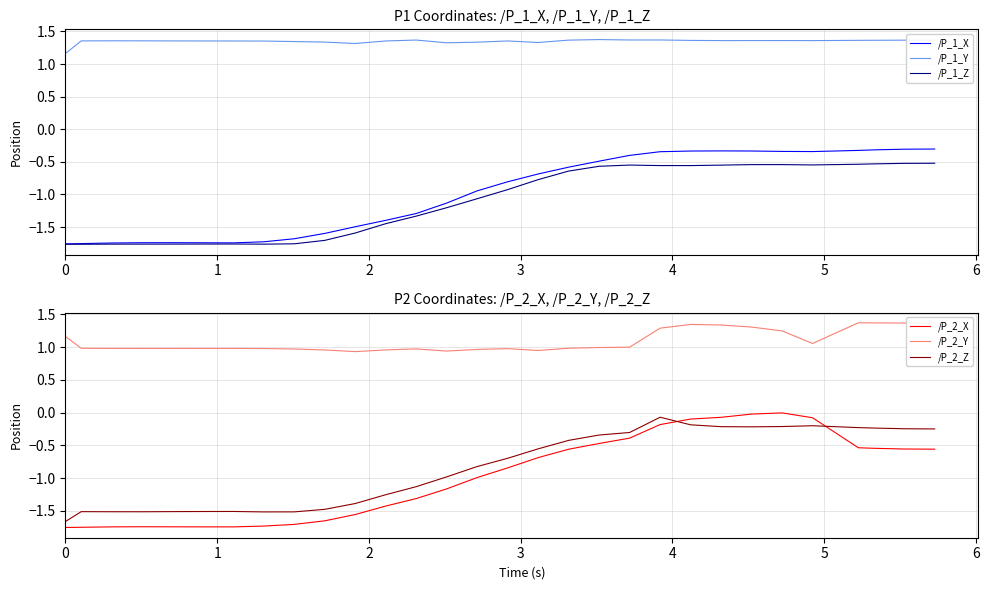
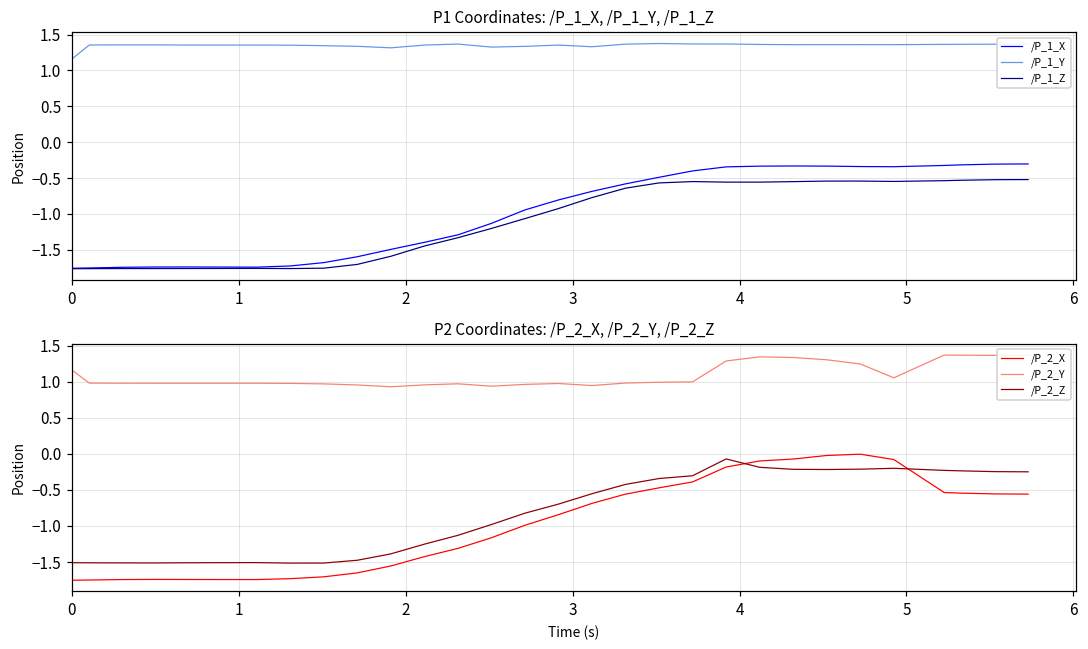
P2 Coordinates: /P_2_X, /P_2_Y, /P_2_Z, /P_2_Z, 0: -1.7 -> -1.5
